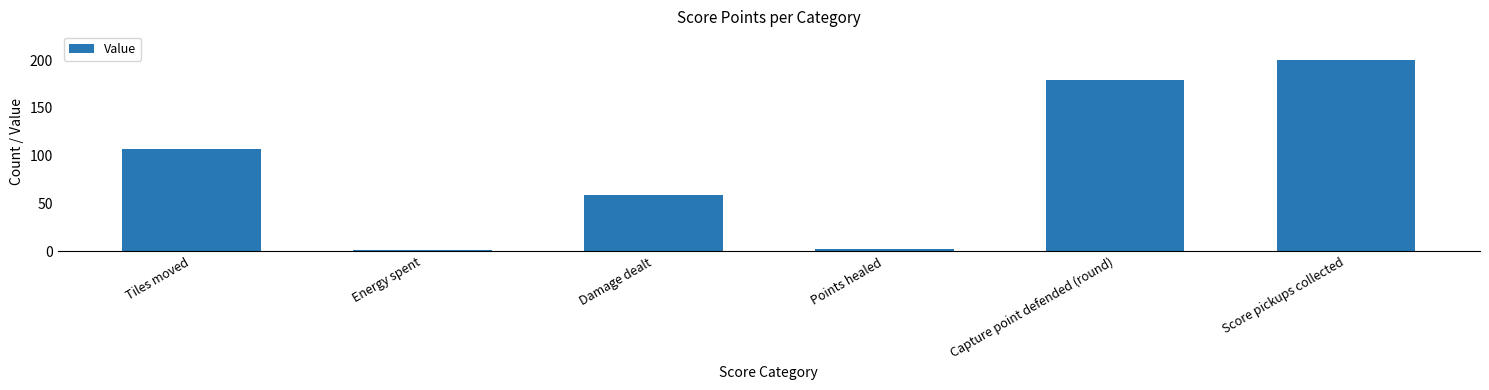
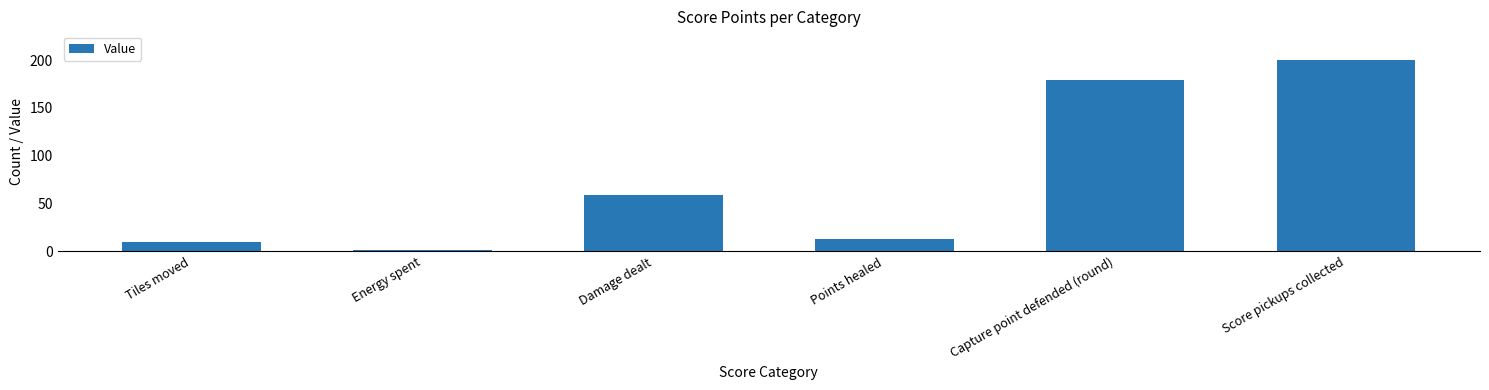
Tiles moved: 110 -> 10
Points healed: 0 -> 10
